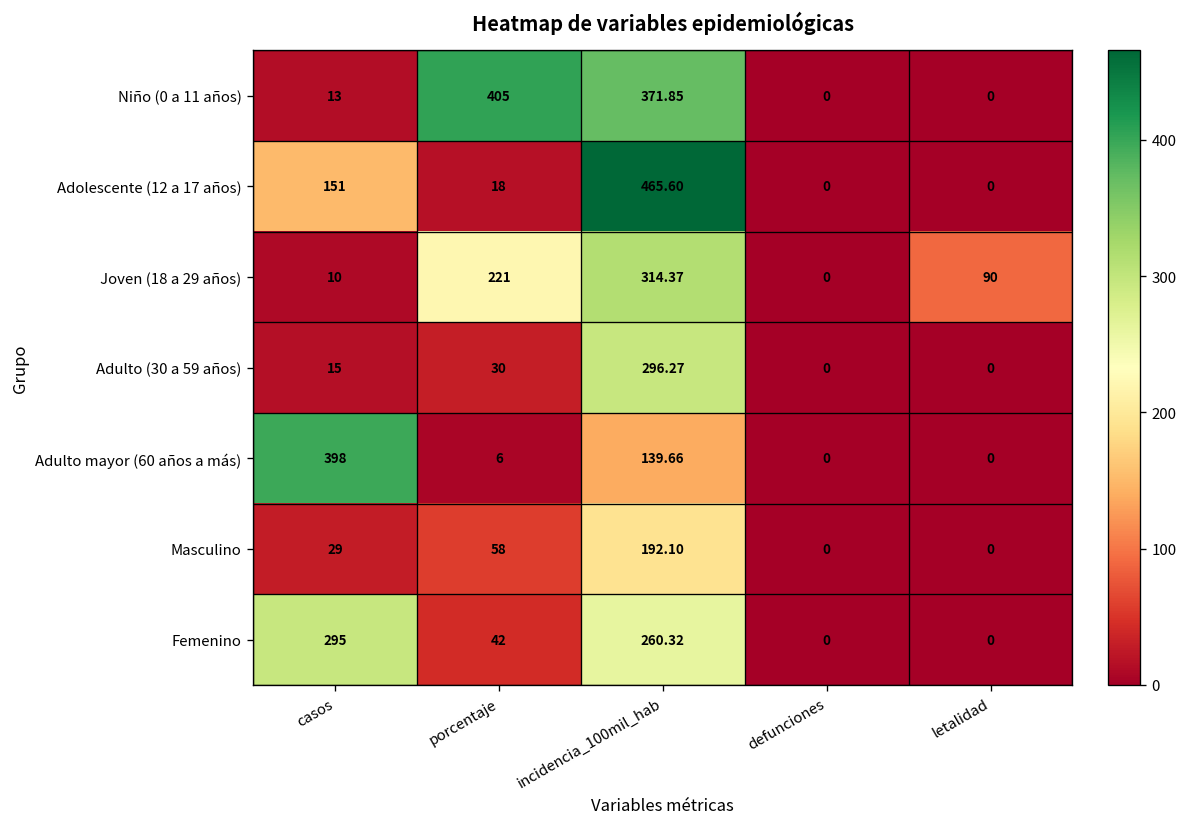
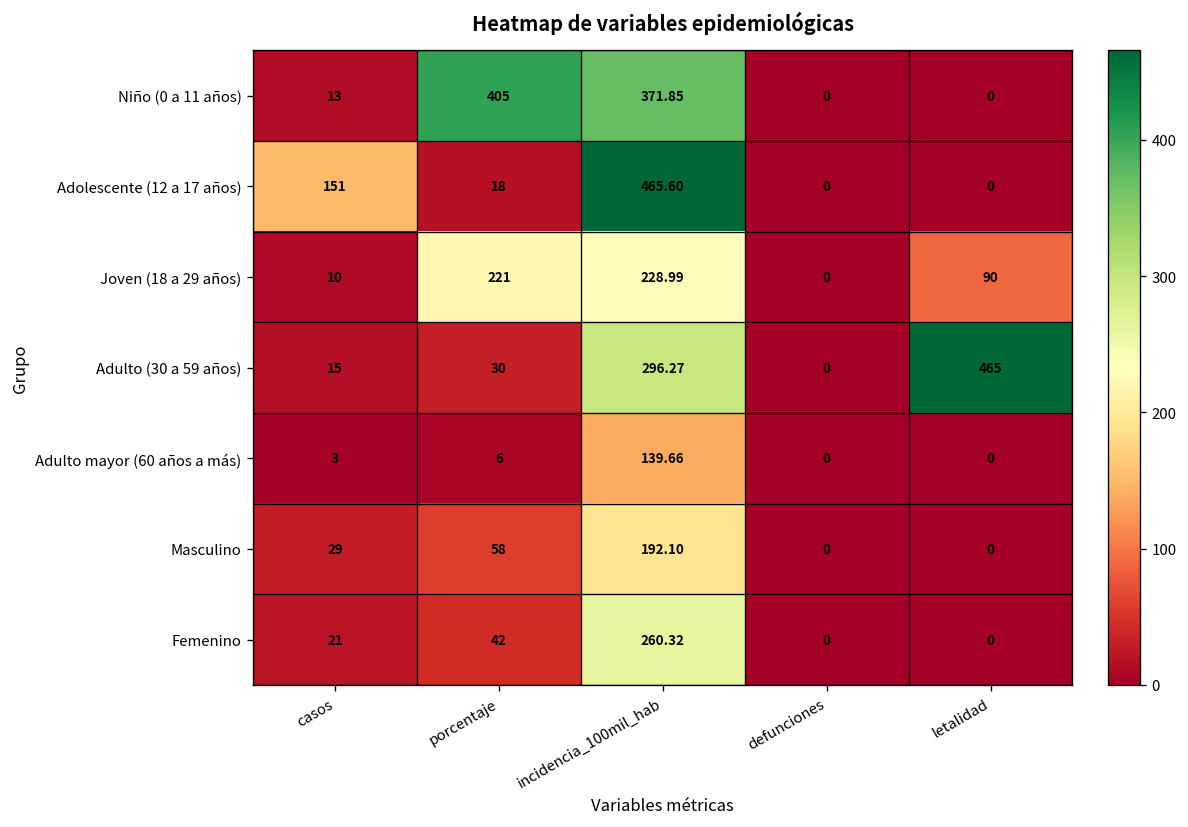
Joven (18 a 29 años), incidencia_100mil_hab: 314.37 -> 228.99
Adulto (30 a 59 años), letalidad: 0 -> 465
Adulto mayor (60 años a más), casos: 398 -> 3
Femenino, casos: 295 -> 21
